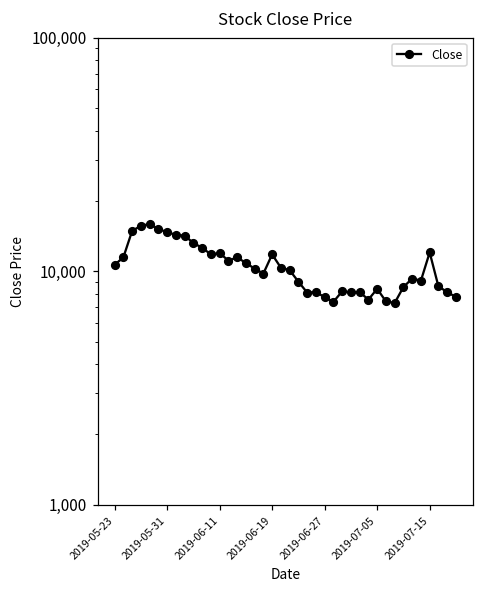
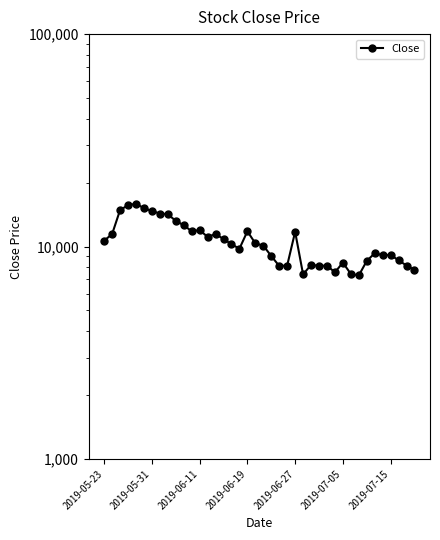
2019-06-27: 7,700 -> 12,000
2019-07-15: 12,000 -> 9,100
